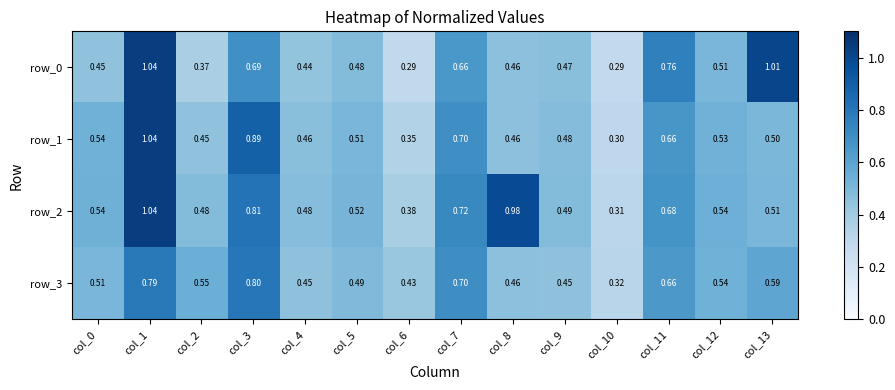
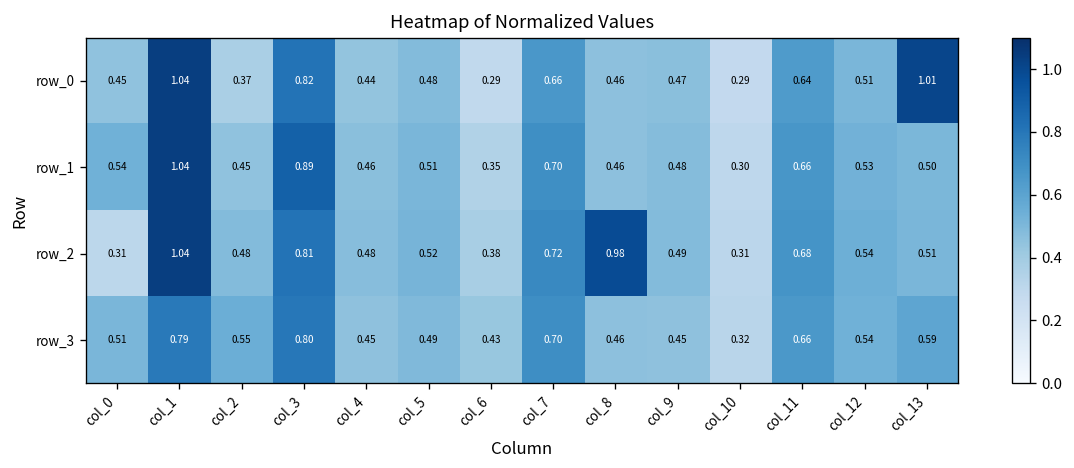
row_0, col_3: 0.69 -> 0.82
row_0, col_11: 0.76 -> 0.64
row_2, col_0: 0.54 -> 0.31
